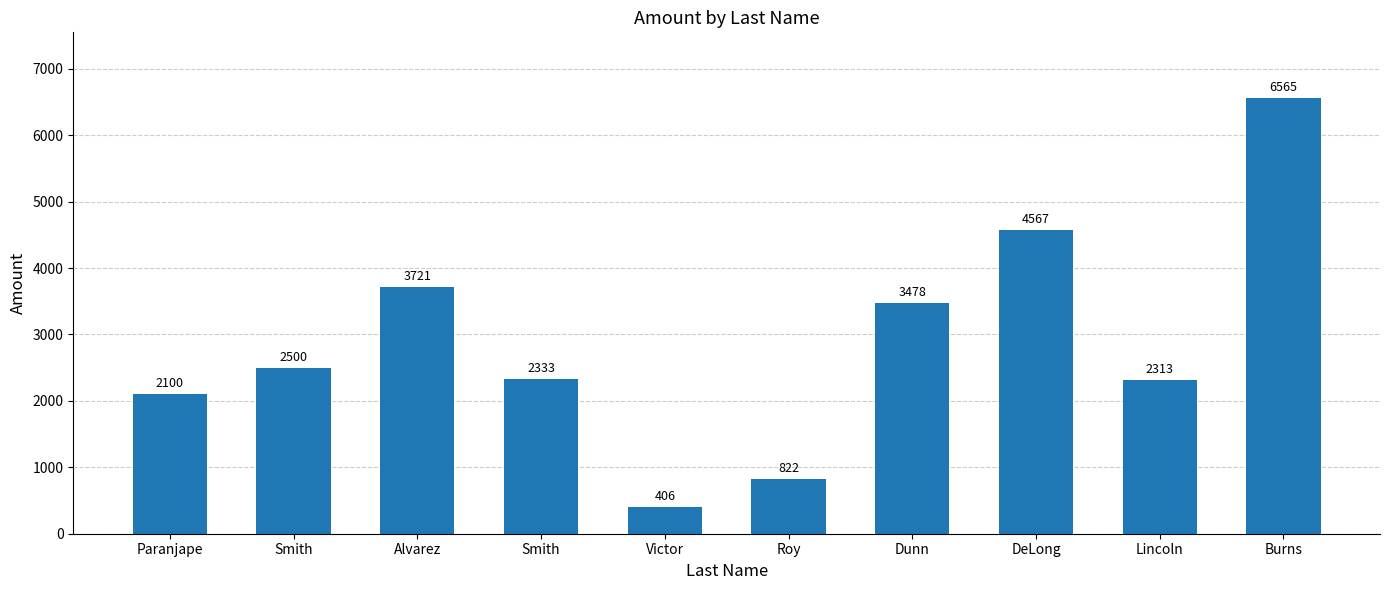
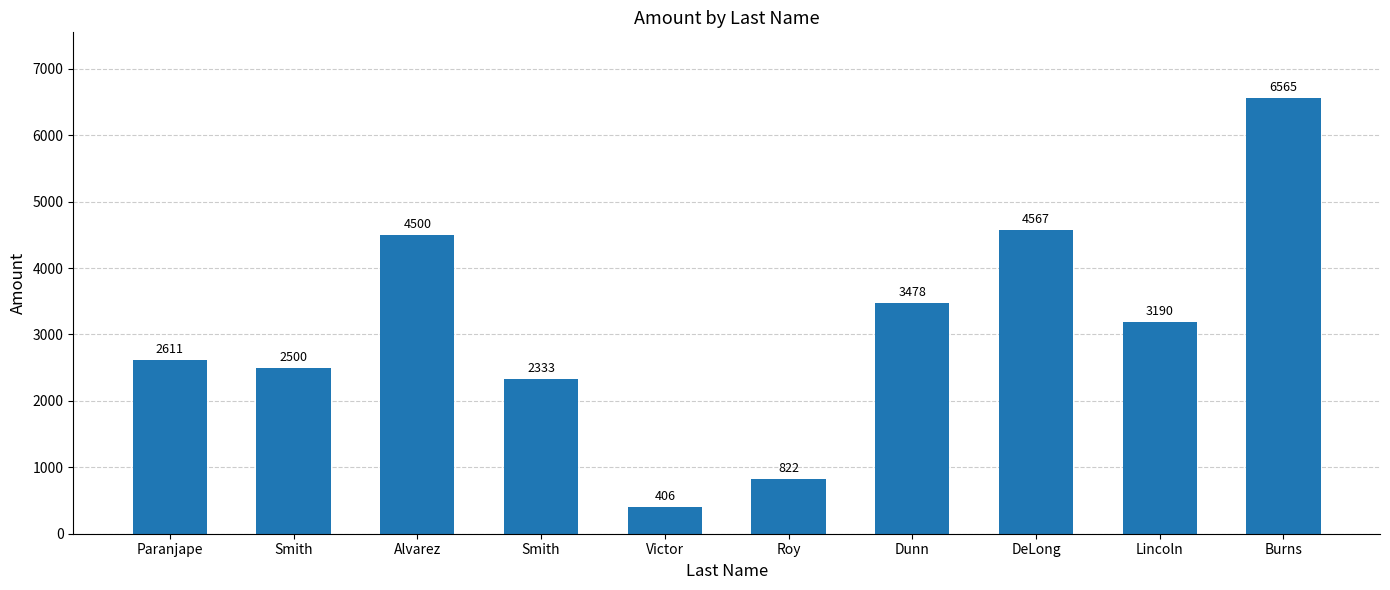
Paranjape: 2100 -> 2611
Alvarez: 3721 -> 4500
Lincoln: 2313 -> 3190
